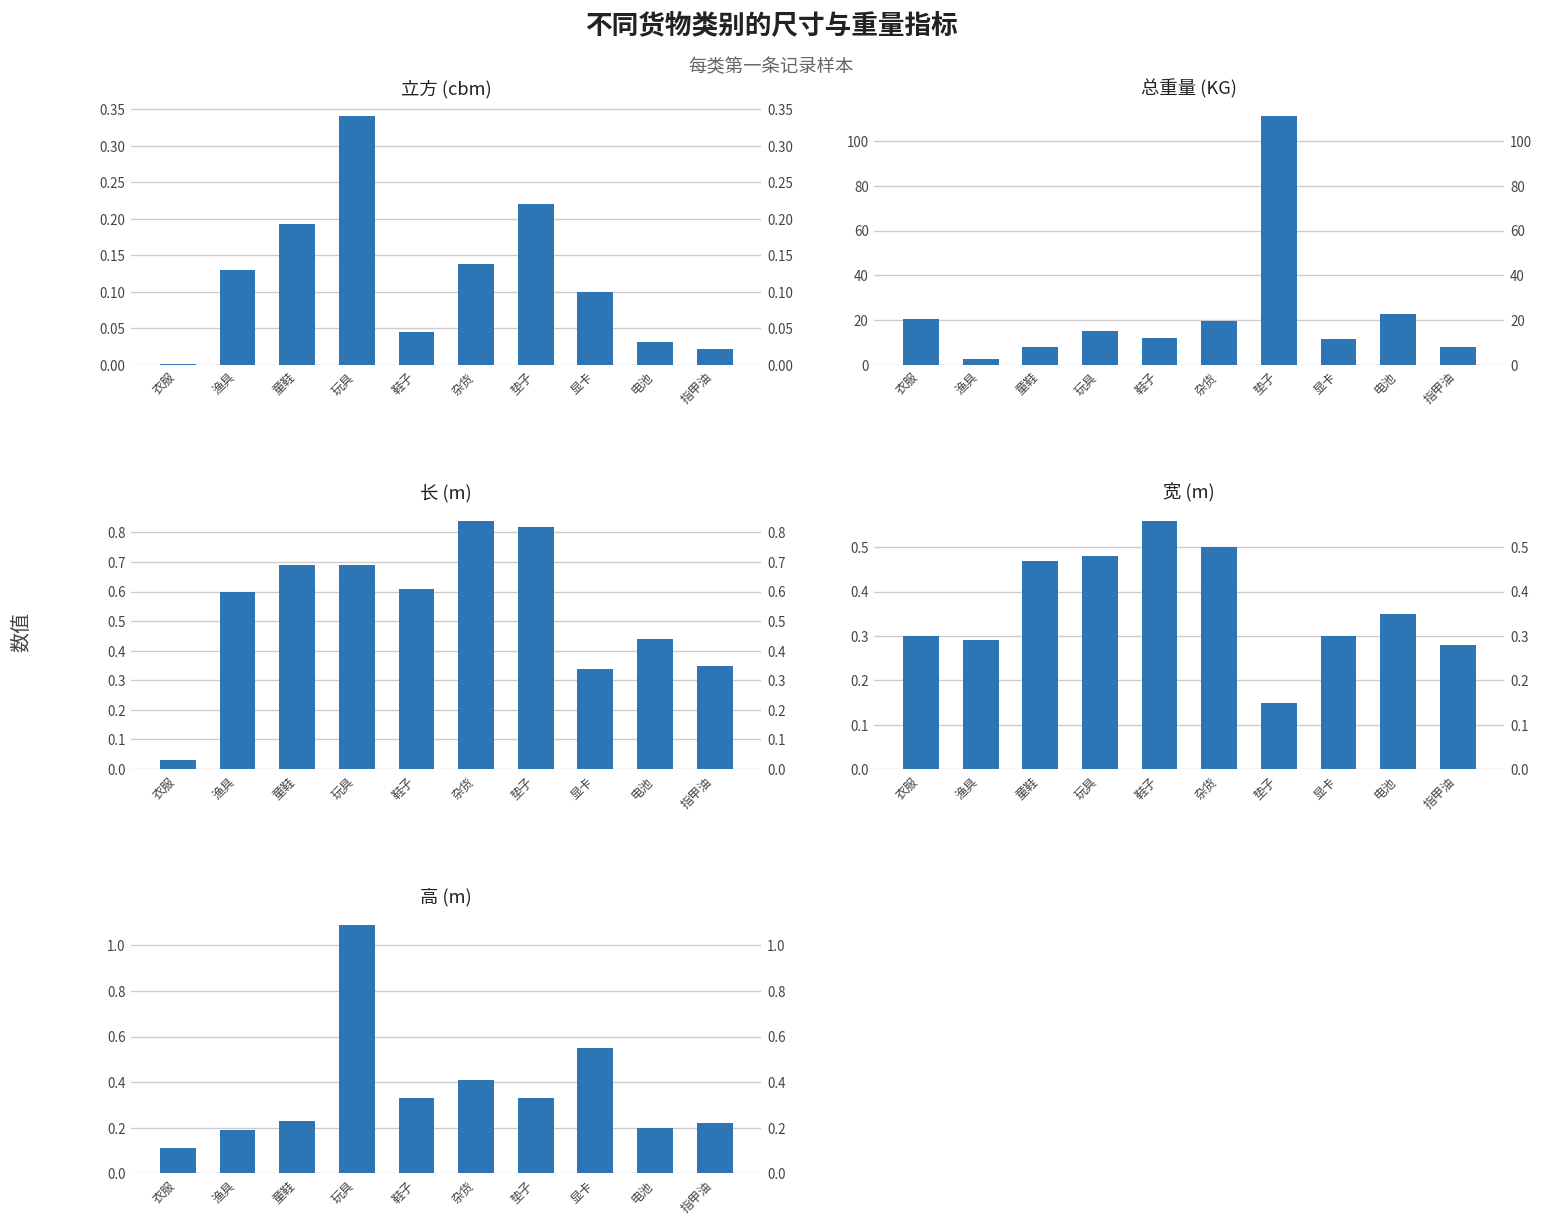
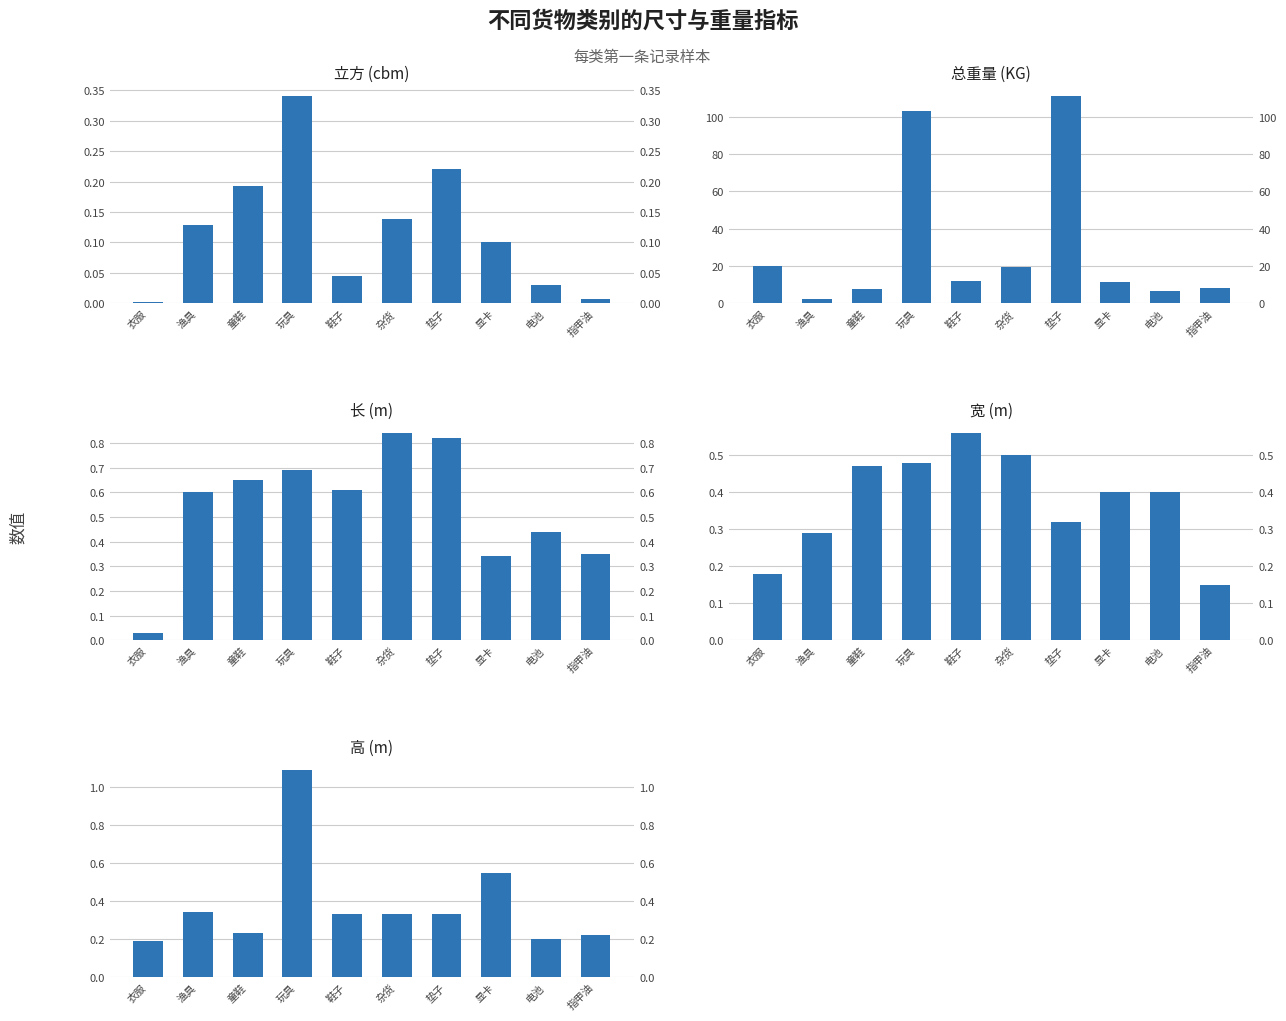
立方 (cbm), 指甲油: 0.02 -> 0.01
总重量 (KG), 玩具: 15 -> 103
总重量 (KG), 电池: 23 -> 6
长 (m), 童鞋: 0.69 -> 0.65
宽 (m), 衣服: 0.30 -> 0.18
宽 (m), 垫子: 0.15 -> 0.32
宽 (m), 显卡: 0.3 -> 0.4
宽 (m), 电池: 0.35 -> 0.40
宽 (m), 指甲油: 0.28 -> 0.15
高 (m), 衣服: 0.11 -> 0.19
高 (m), 渔具: 0.19 -> 0.34
高 (m), 杂货: 0.41 -> 0.33
